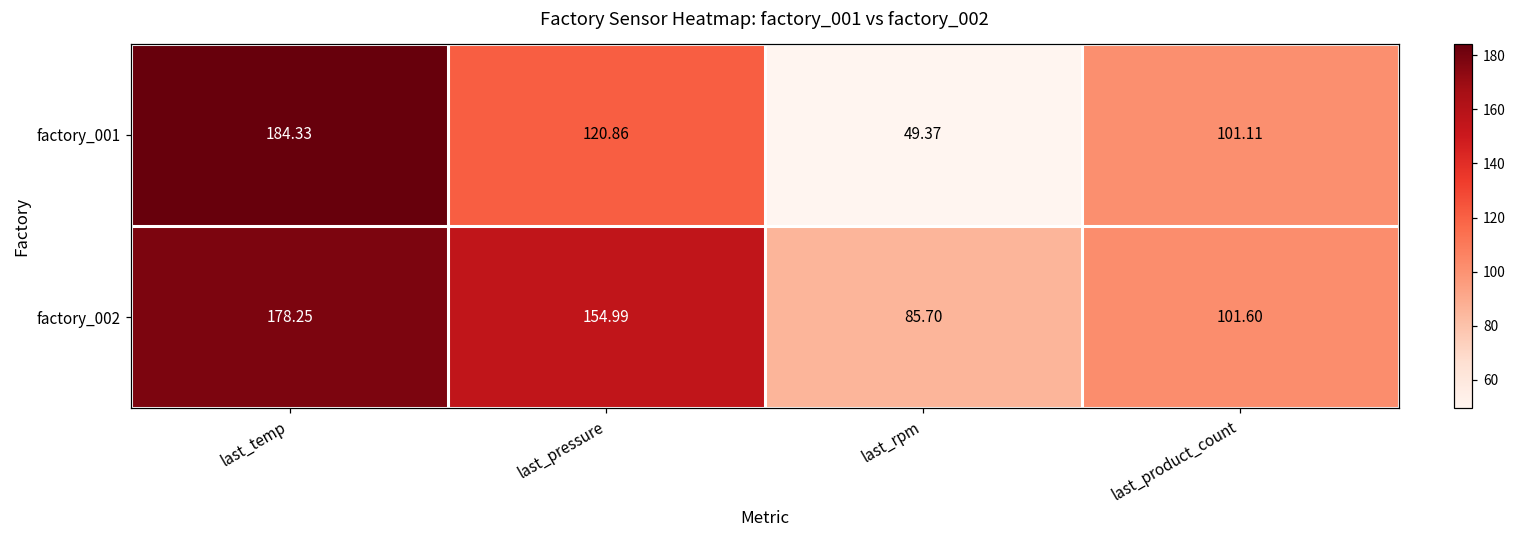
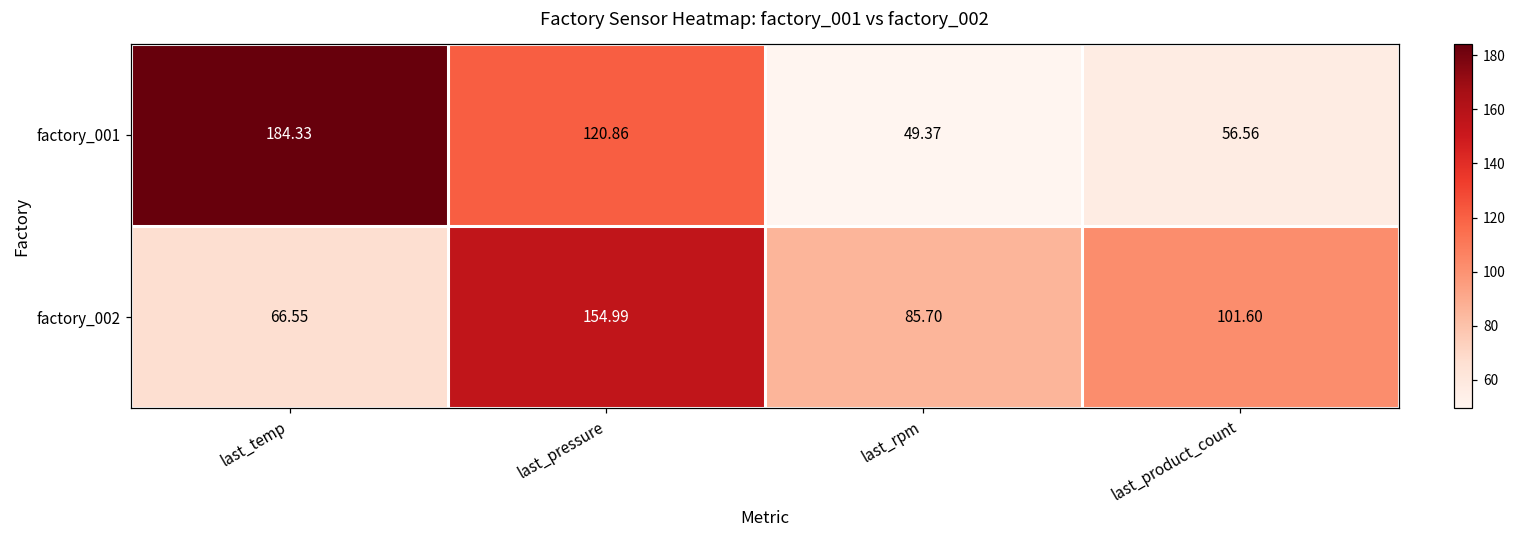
factory_001, last_product_count: 101.11 -> 56.56
factory_002, last_temp: 178.25 -> 66.55
